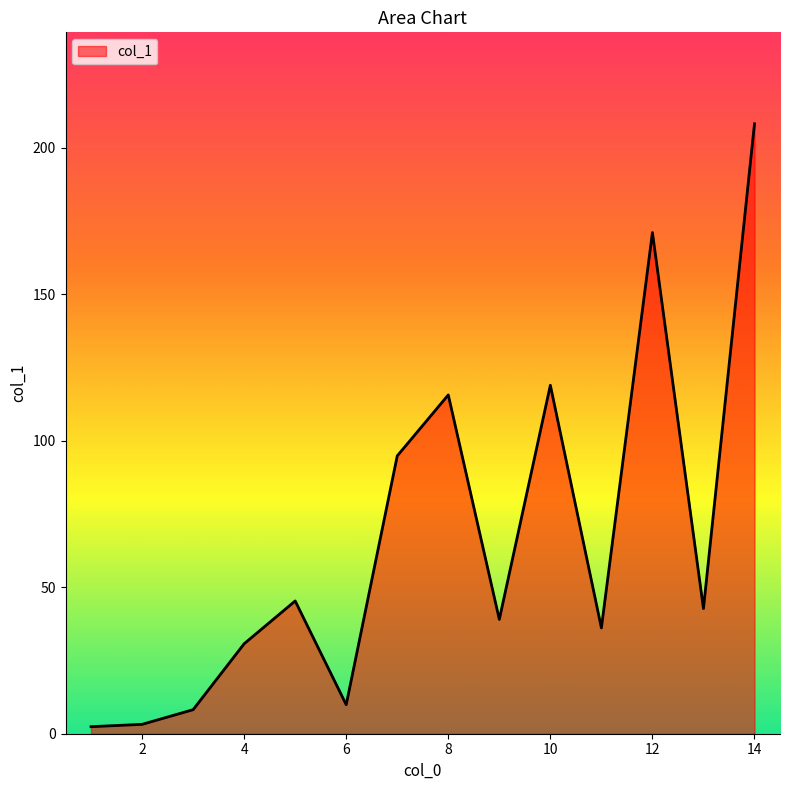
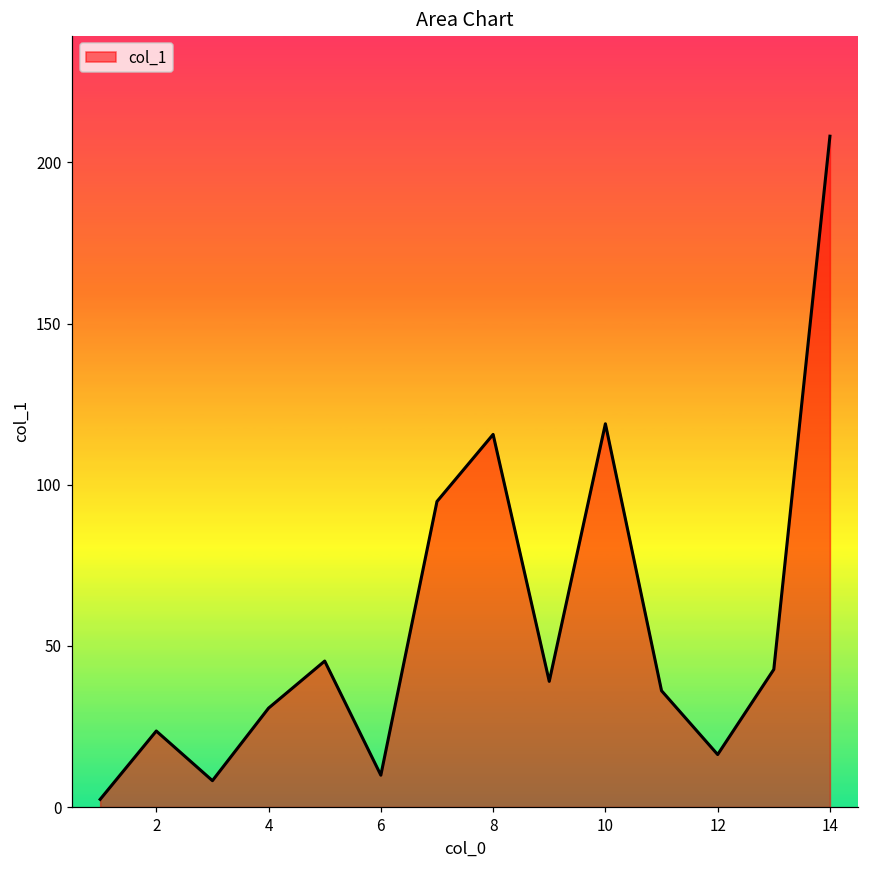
2: 3 -> 24
12: 171 -> 16
